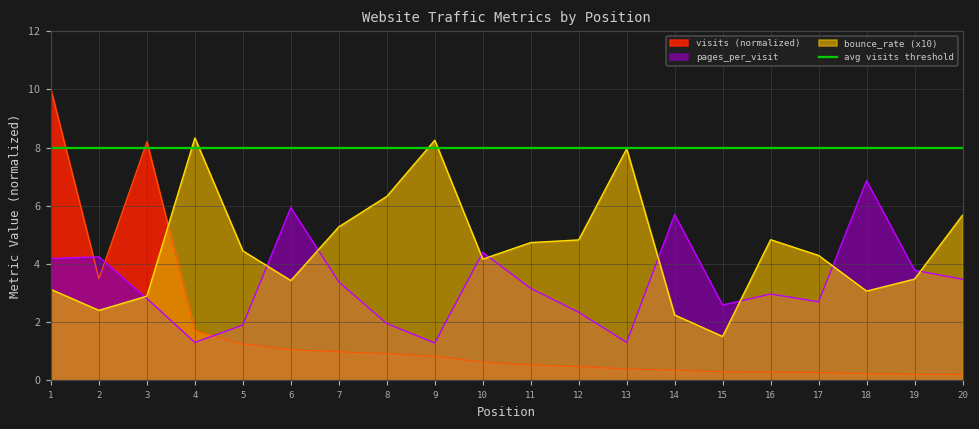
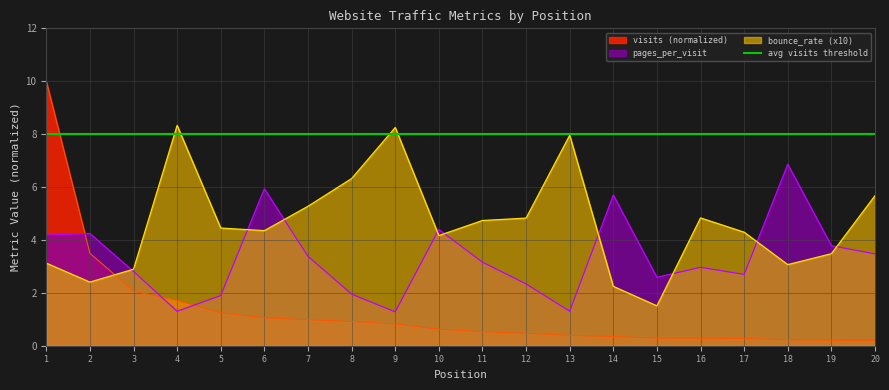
visits (normalized), 3: 8.2 -> 2.1
bounce_rate (x10), 6: 3.4 -> 4.4
